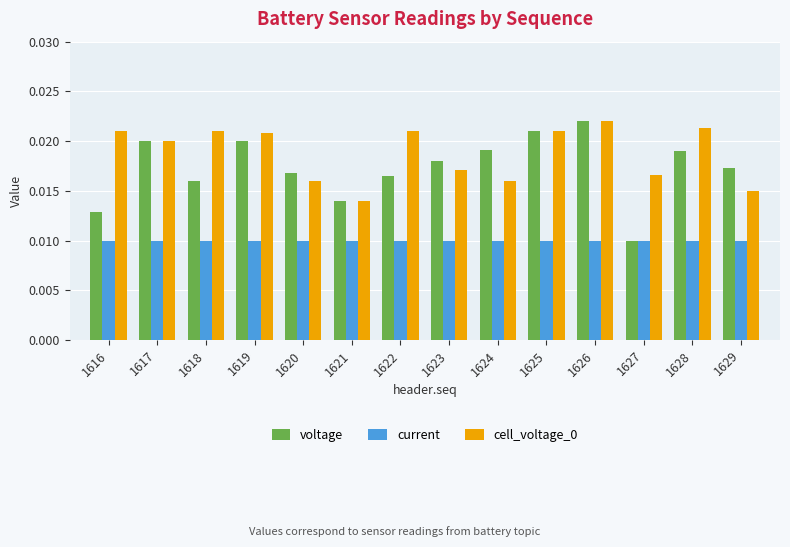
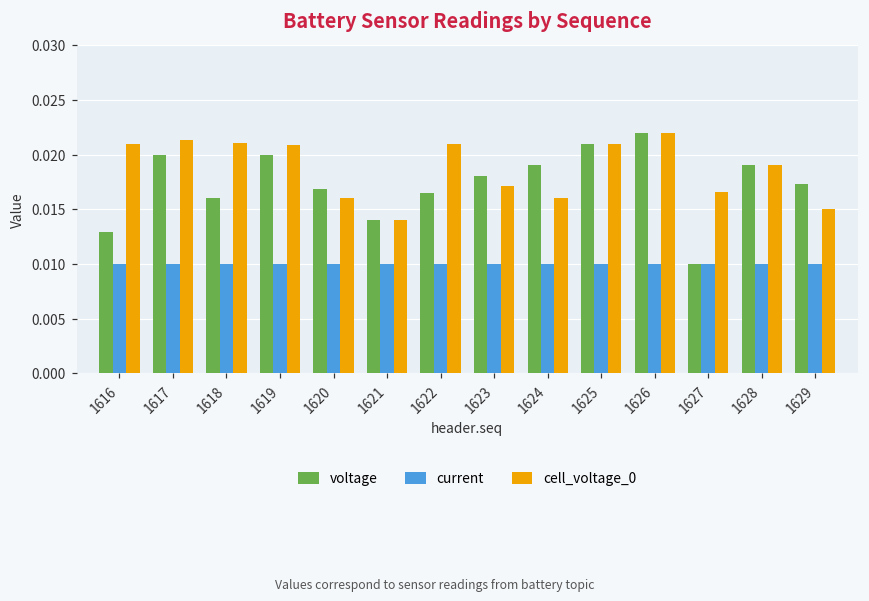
cell_voltage_0, 1617: 0.020 -> 0.021
cell_voltage_0, 1628: 0.021 -> 0.019
